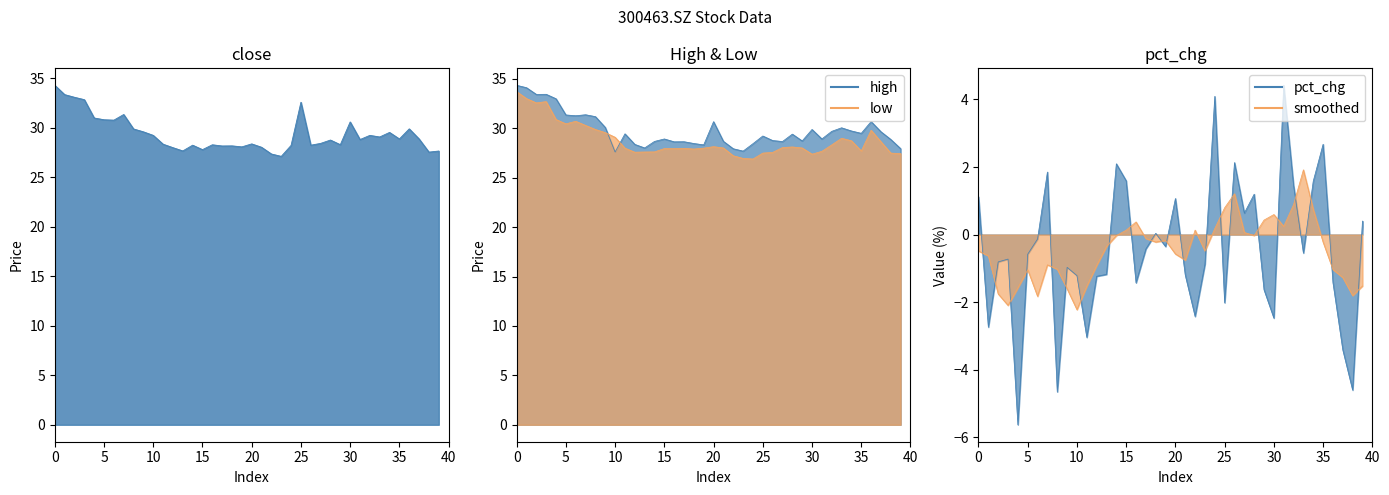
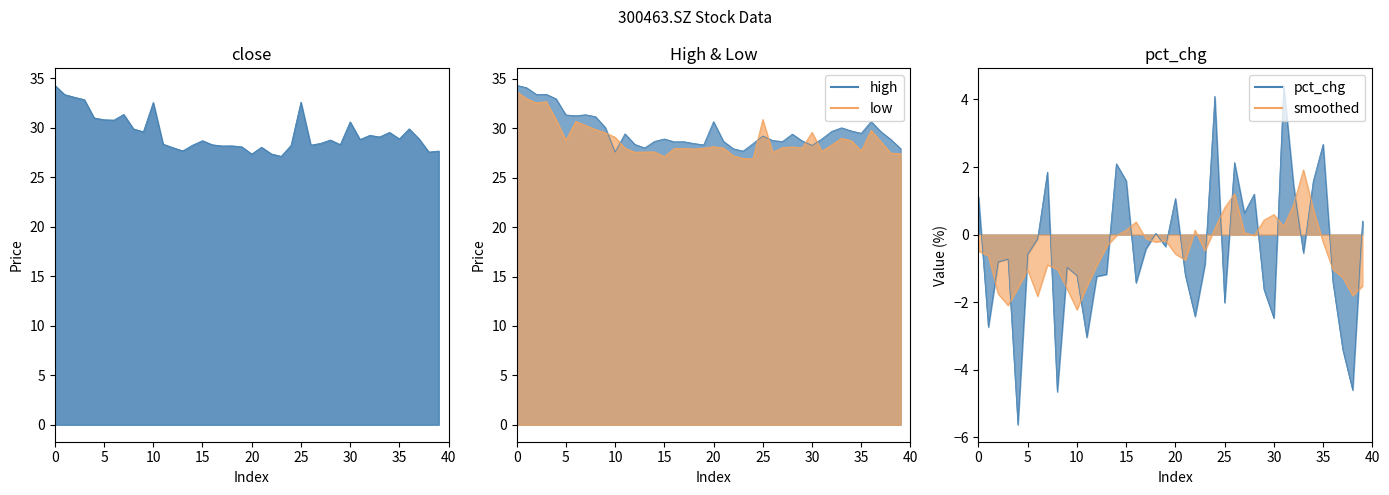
close, 10: 29 -> 33
close, 15: 28 -> 29
close, 20: 28 -> 27
High & Low, low, 5: 30 -> 29
High & Low, low, 15: 28 -> 27
High & Low, low, 25: 28 -> 31
High & Low, high, 30: 30 -> 28
High & Low, low, 30: 27 -> 30
